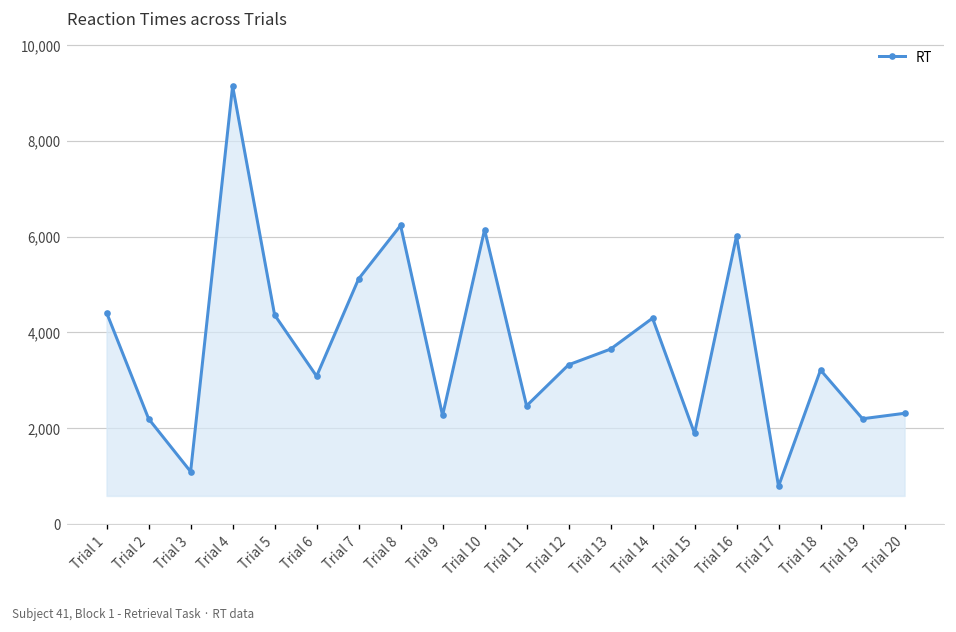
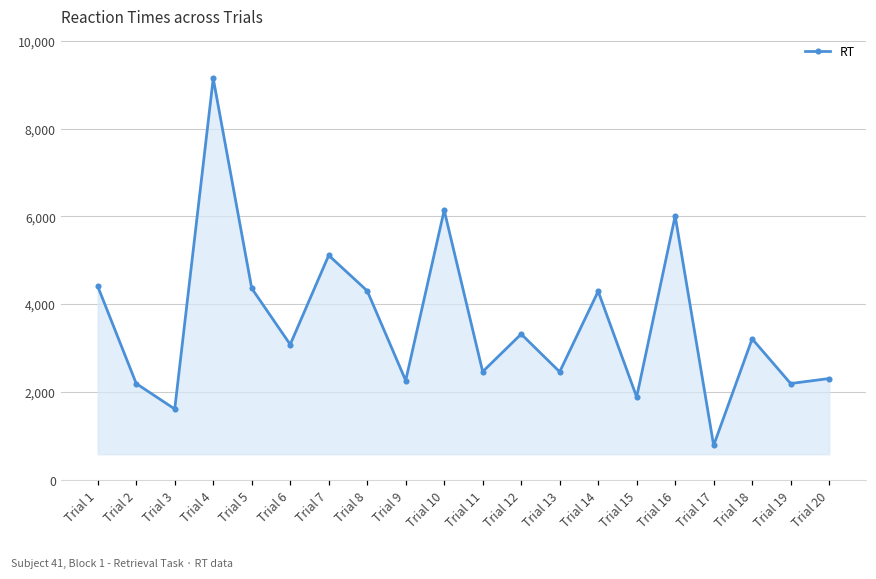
Trial 3: 1,100 -> 1,600
Trial 8: 6,200 -> 4,300
Trial 13: 3,600 -> 2,500
